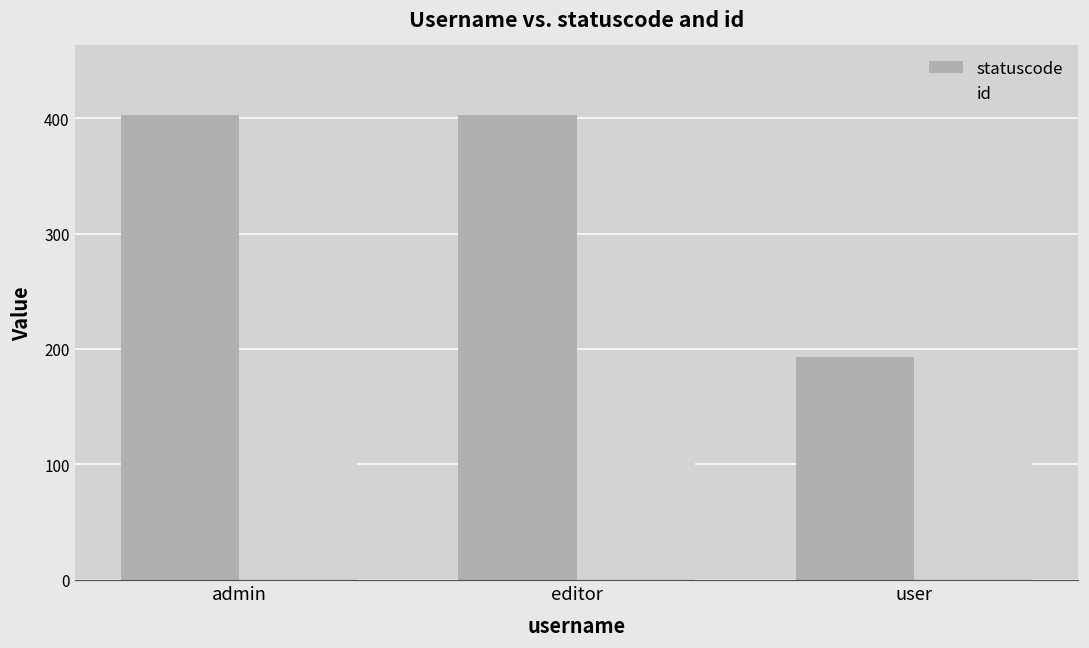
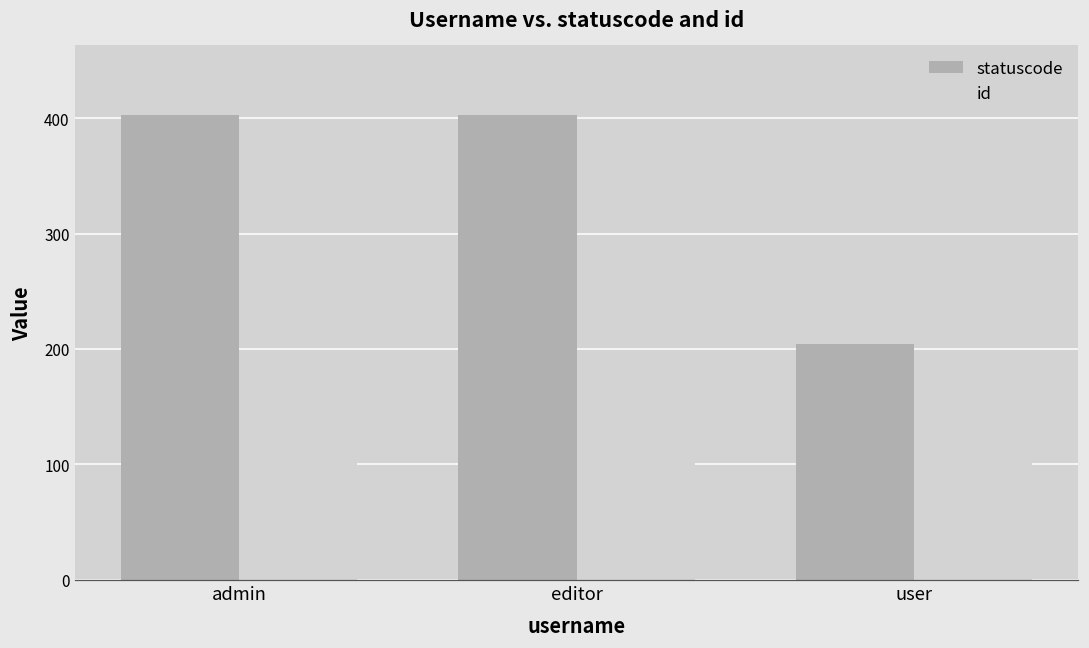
statuscode, user: 193 -> 204
